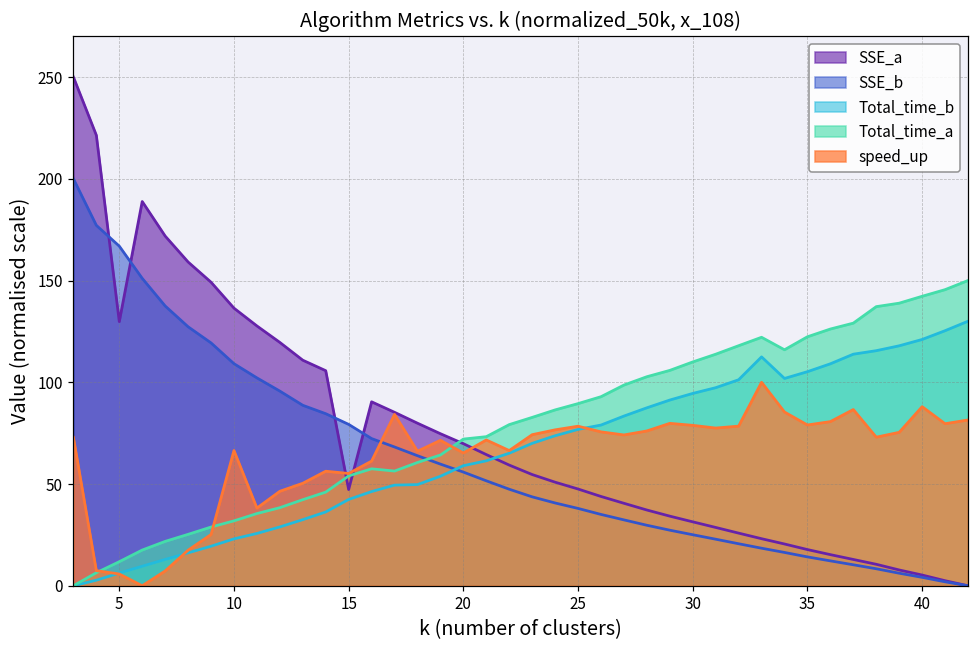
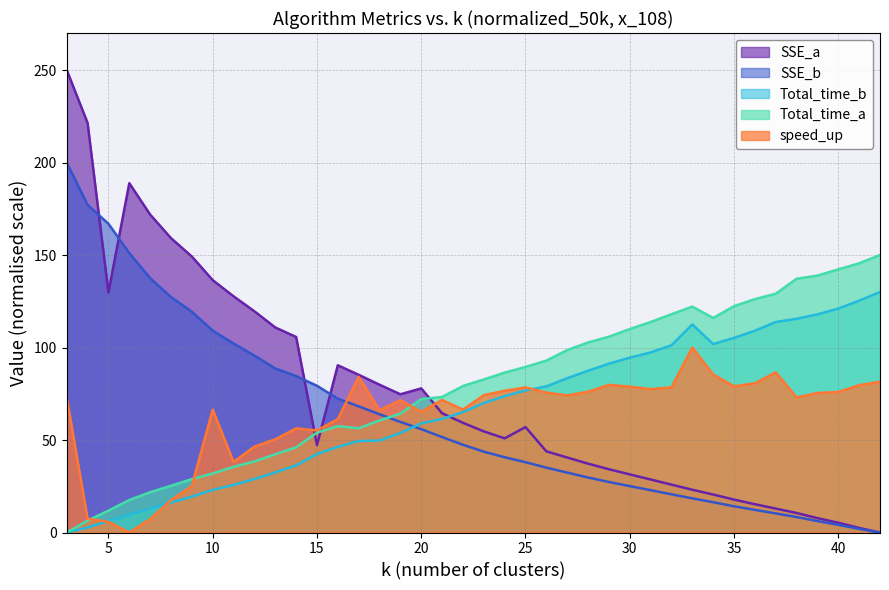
SSE_a, 20: 70 -> 78
SSE_a, 25: 48 -> 57
speed_up, 40: 88 -> 76
